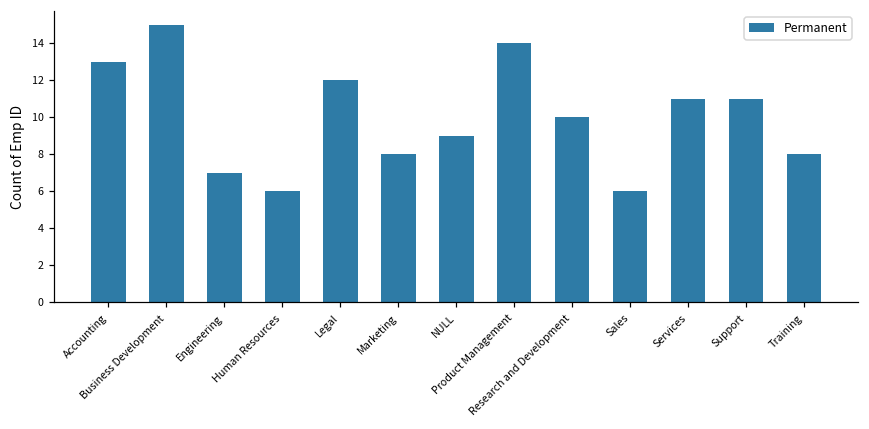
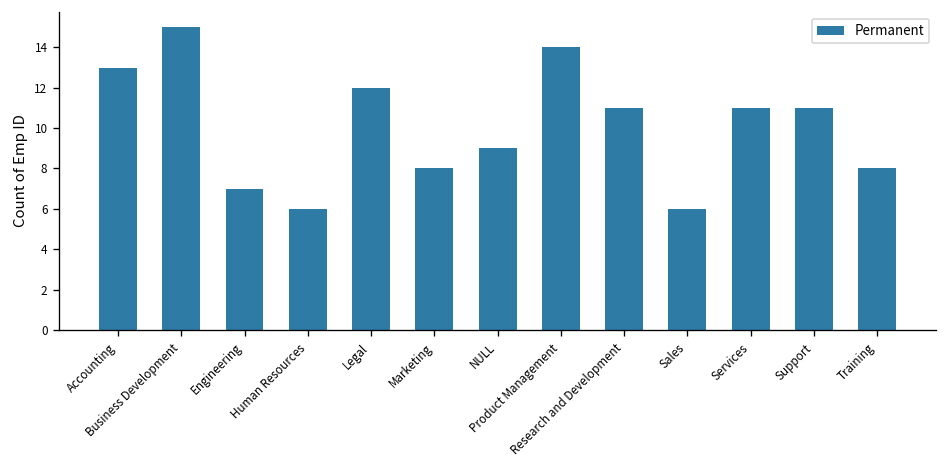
Research and Development: 10 -> 11
